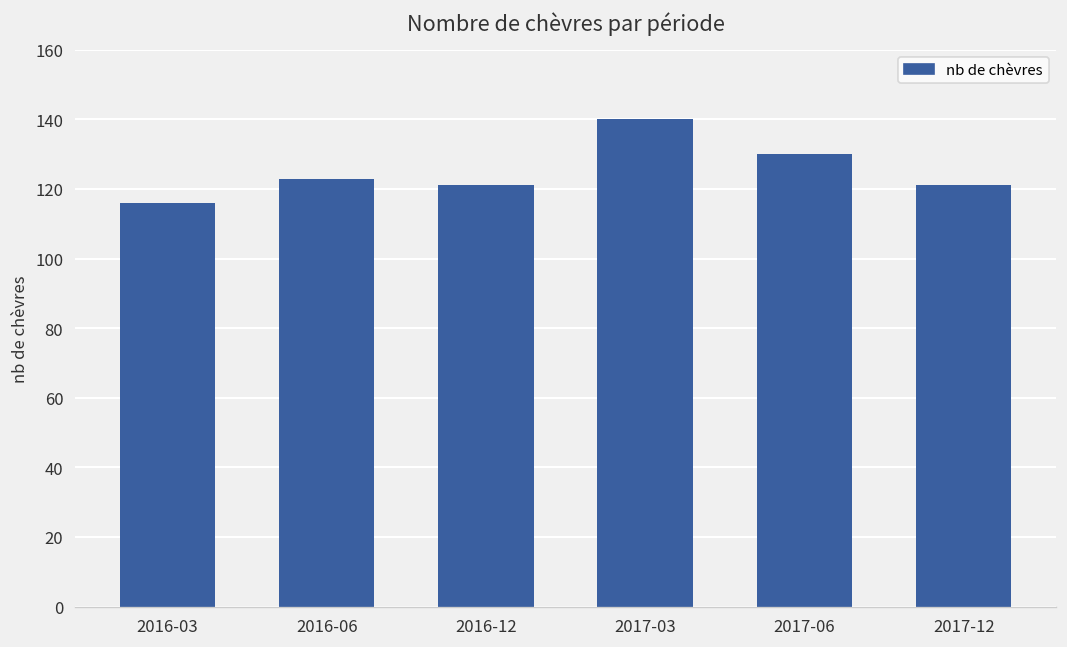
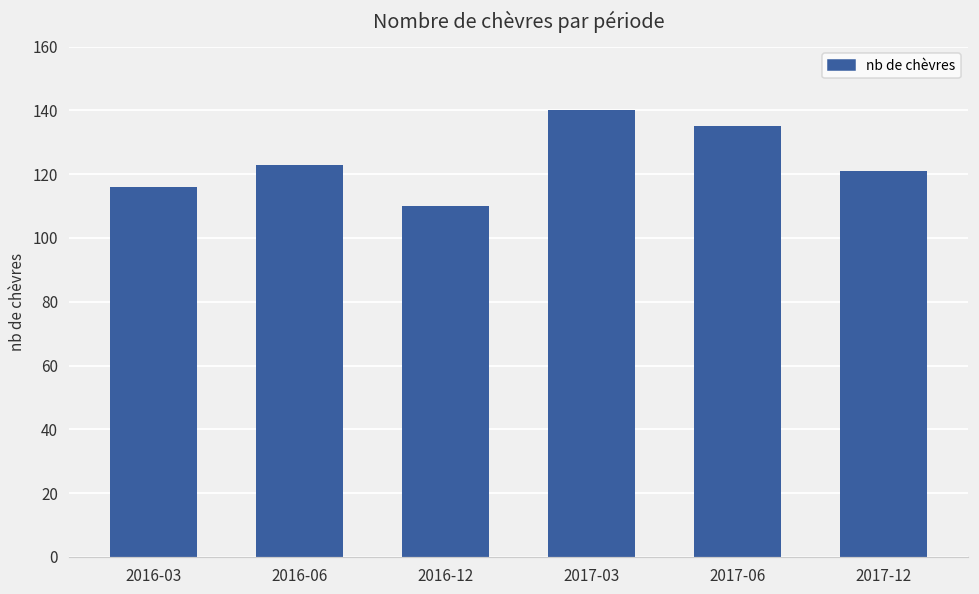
2016-12: 121 -> 110
2017-06: 130 -> 135
